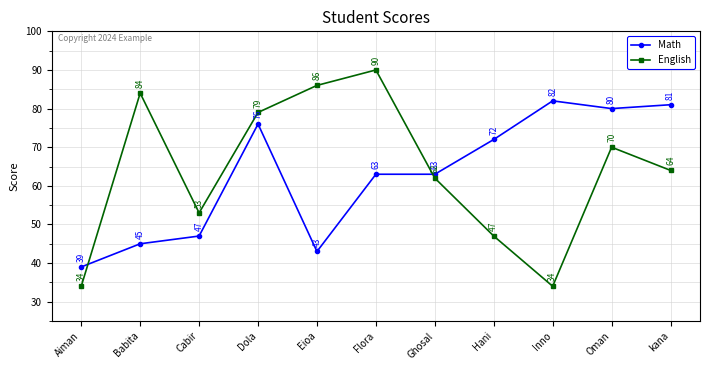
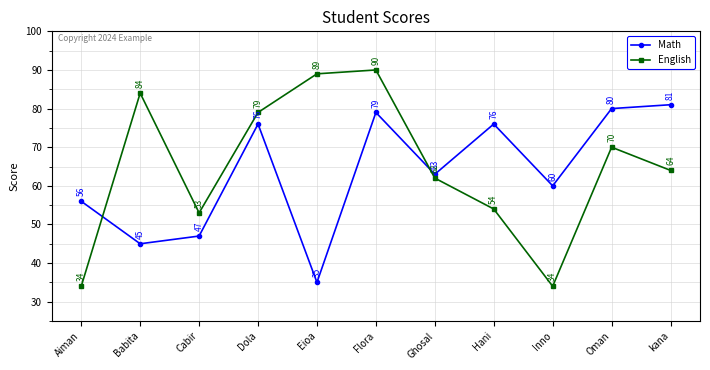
Math, Aiman: 39 -> 56
Math, Eioa: 43 -> 35
English, Eioa: 86 -> 89
Math, Flora: 63 -> 79
Math, Hani: 72 -> 76
English, Hani: 47 -> 54
Math, Inno: 82 -> 60
